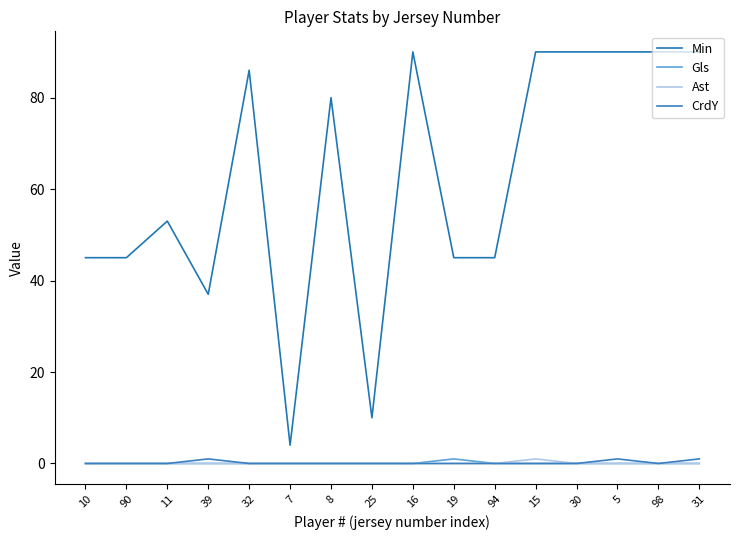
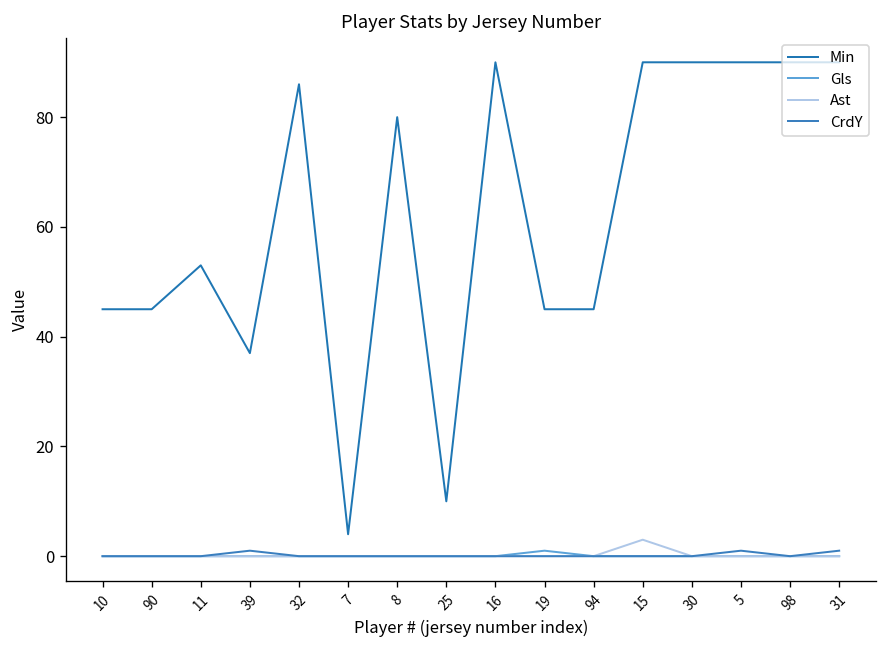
Ast, 15: 1 -> 3
